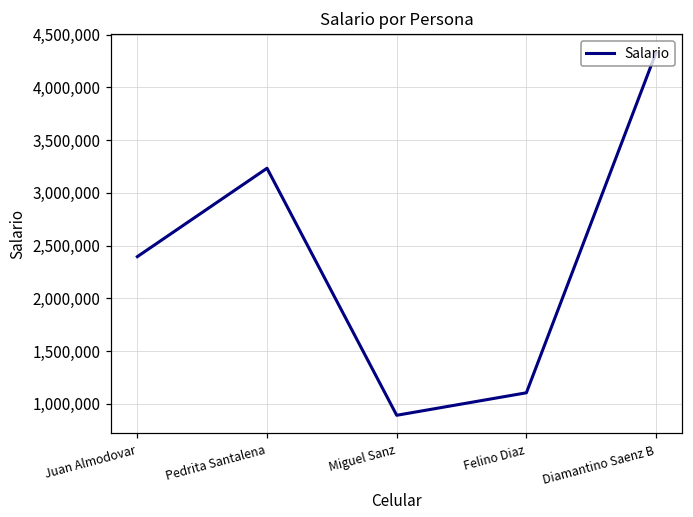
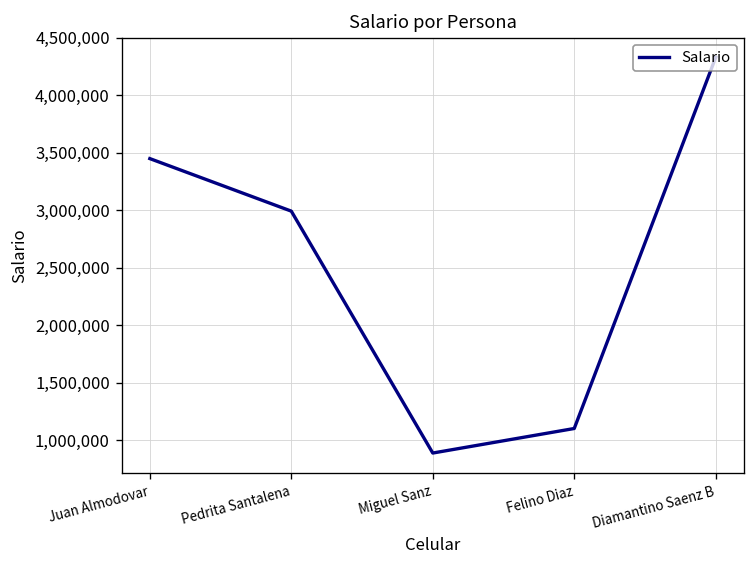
Juan Almodovar: 2,400,000 -> 3,500,000
Pedrita Santalena: 3,200,000 -> 3,000,000
